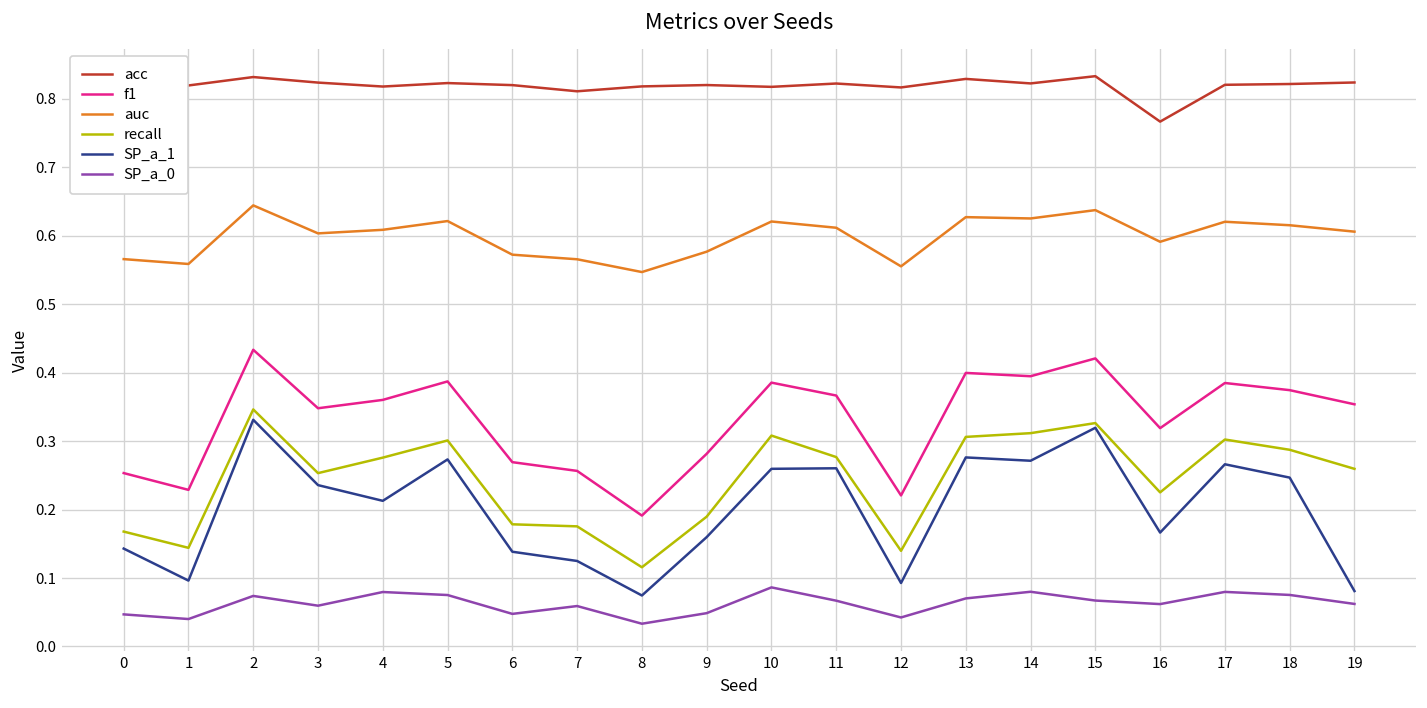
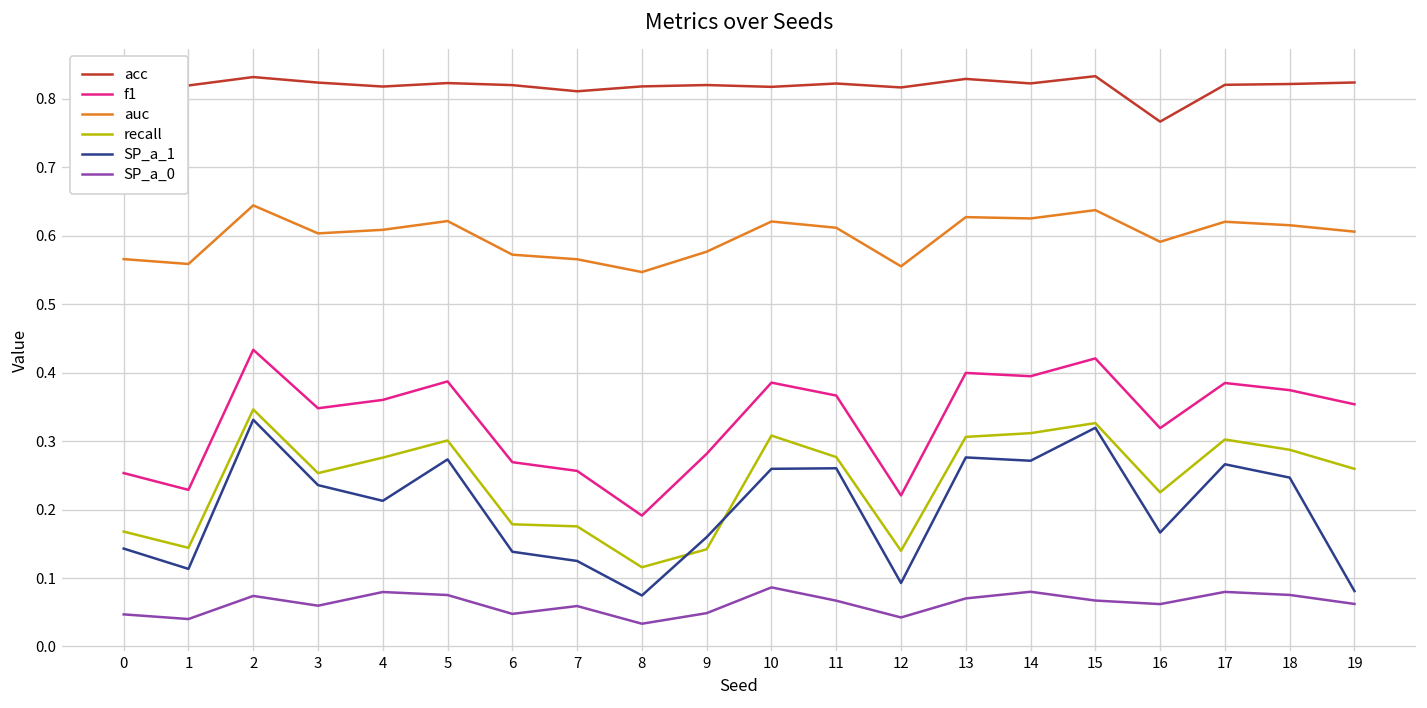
SP_a_1, 1: 0.10 -> 0.11
recall, 9: 0.19 -> 0.14
